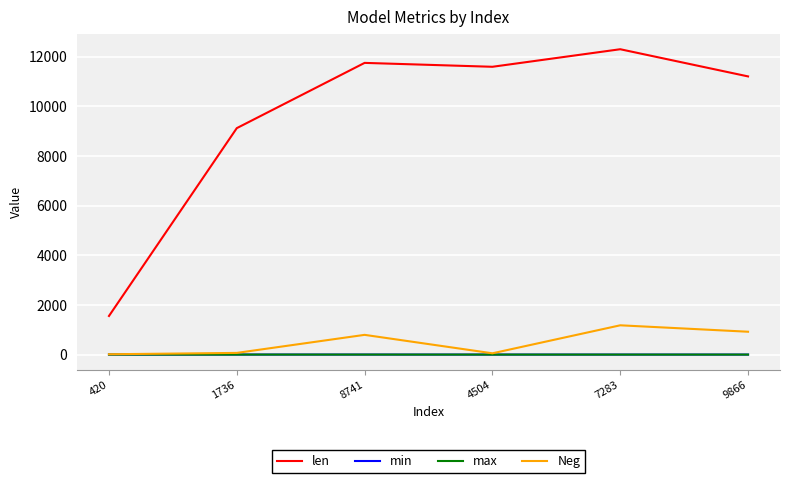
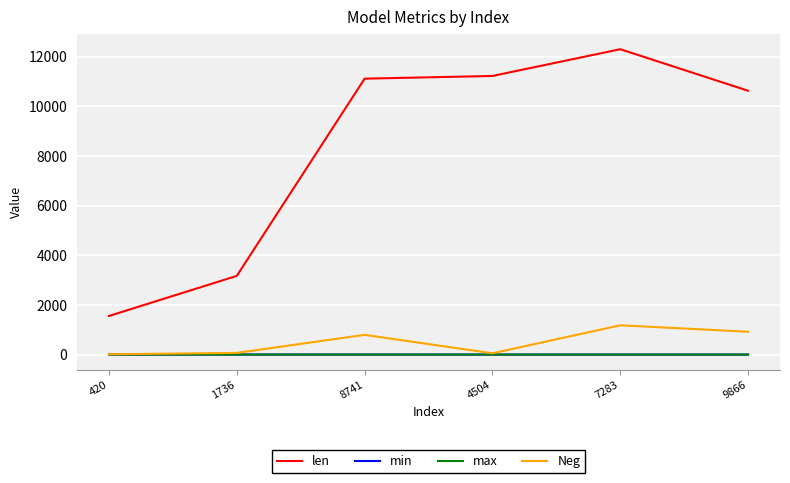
len, 1736: 9100 -> 3200
len, 8741: 11800 -> 11100
len, 4504: 11600 -> 11200
len, 9866: 11200 -> 10600
